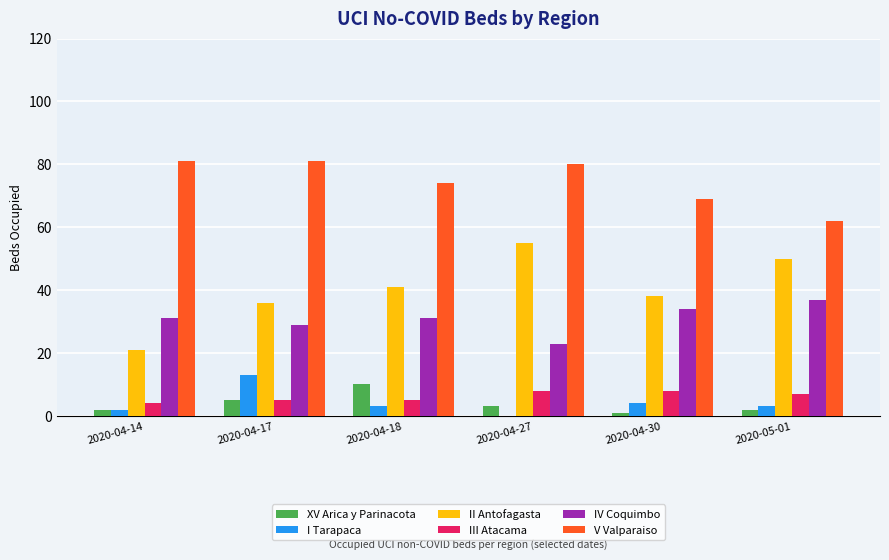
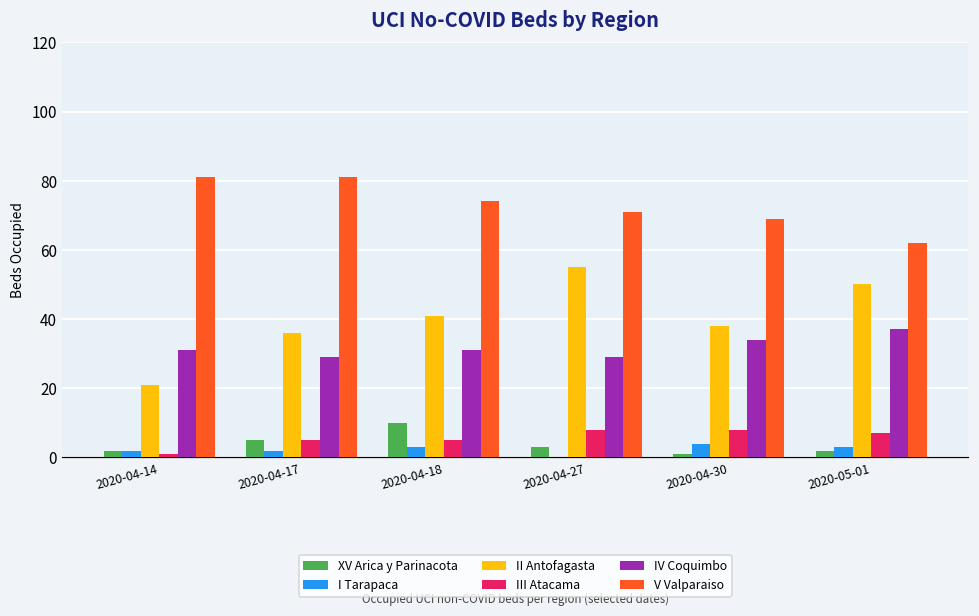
III Atacama, 2020-04-14: 4 -> 1
I Tarapaca, 2020-04-17: 13 -> 2
IV Coquimbo, 2020-04-27: 23 -> 29
V Valparaiso, 2020-04-27: 80 -> 71
